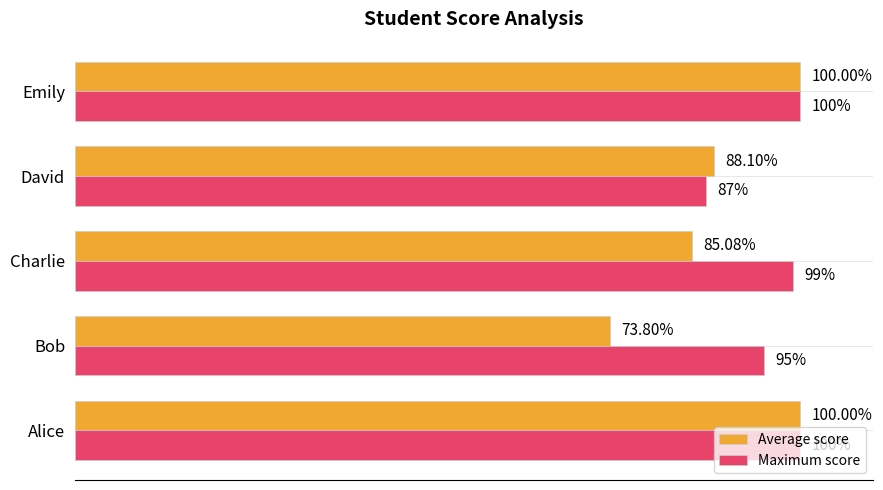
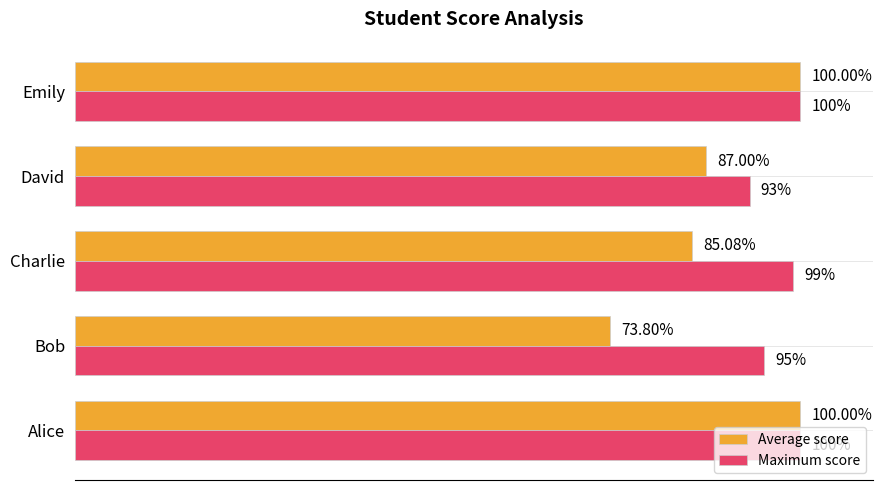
Average score, David: 88.10% -> 87.00%
Maximum score, David: 87% -> 93%
